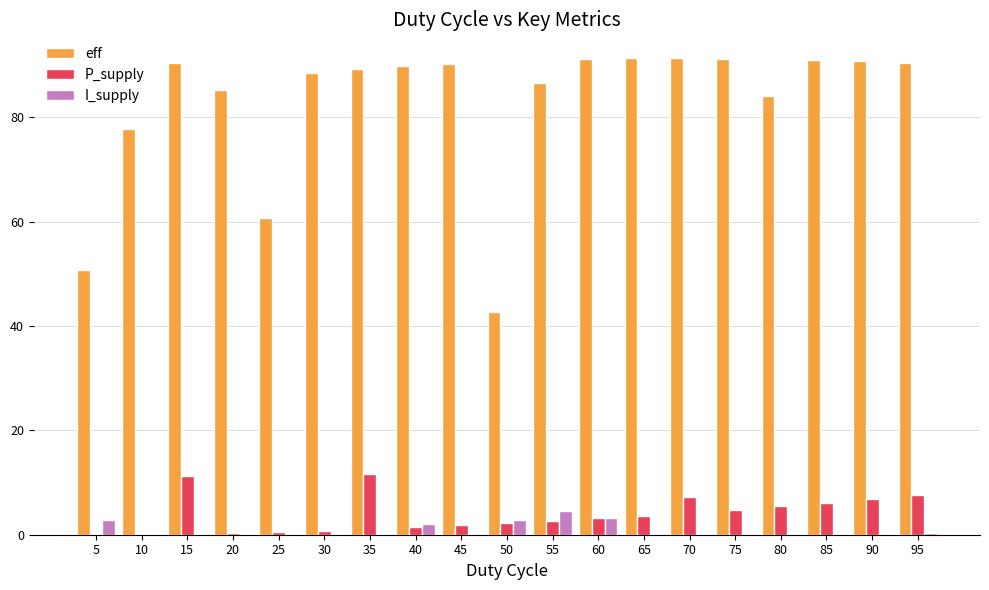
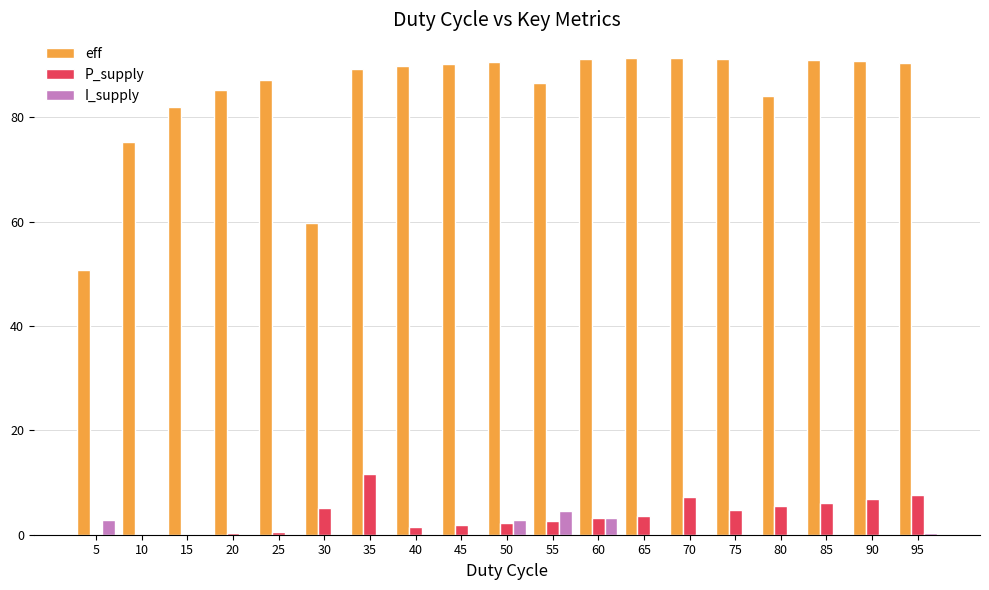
eff, 10: 78 -> 75
eff, 15: 90 -> 82
P_supply, 15: 11 -> 0
eff, 25: 61 -> 87
eff, 30: 88 -> 60
P_supply, 30: 1 -> 5
I_supply, 40: 2 -> 0
eff, 50: 43 -> 91
